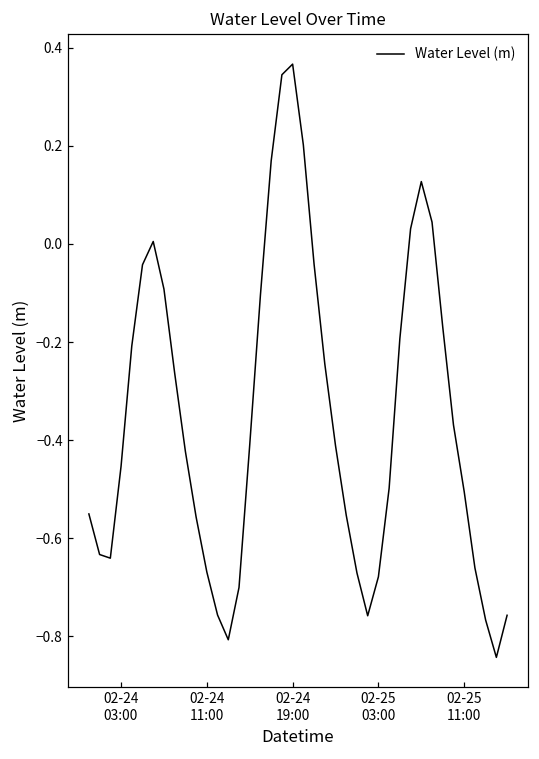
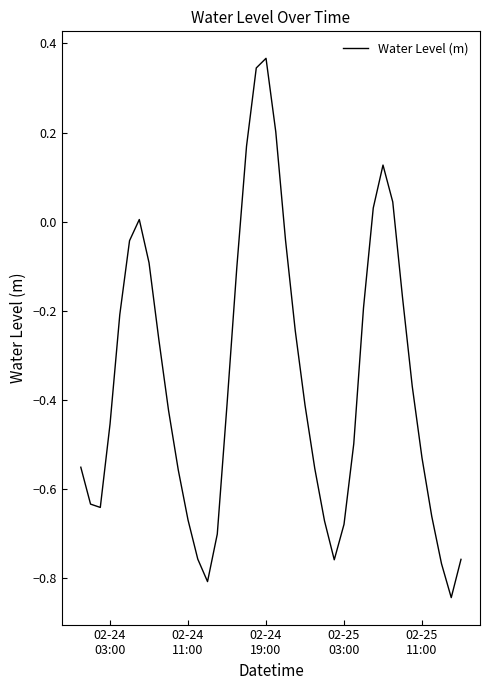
02-25 11:00: -0.51 -> -0.53
